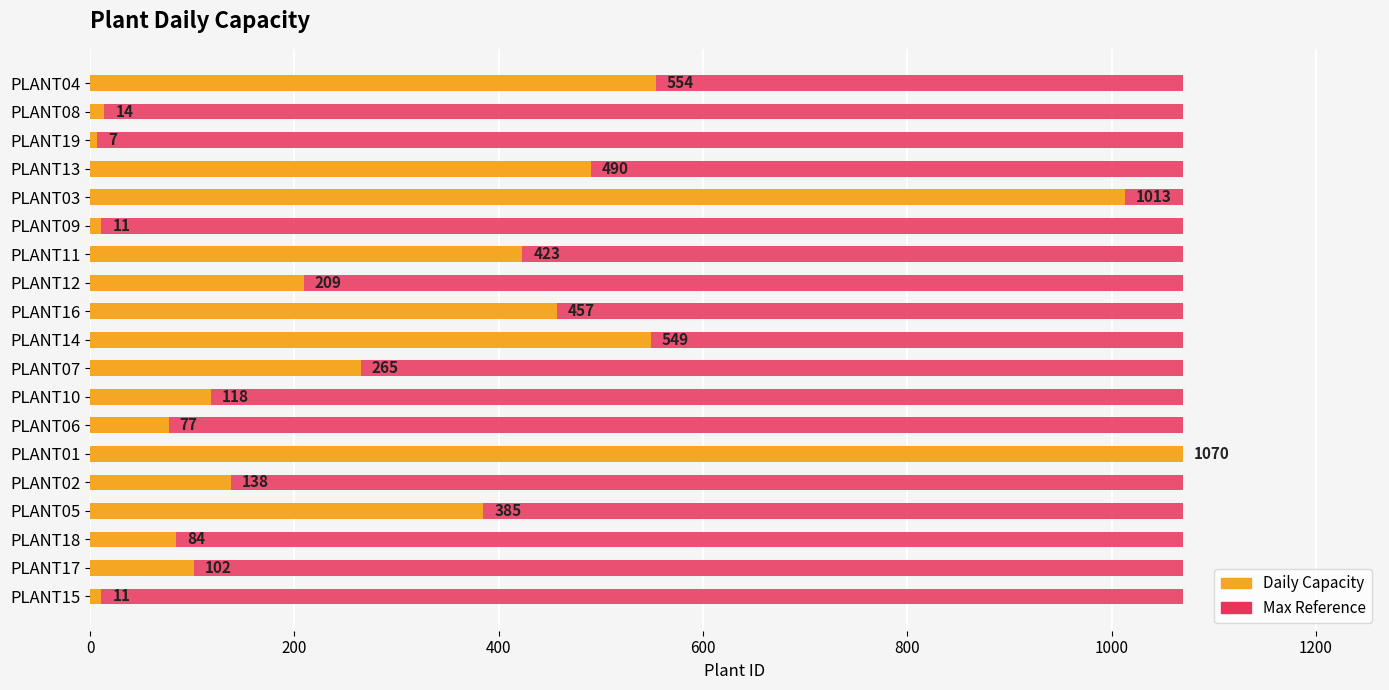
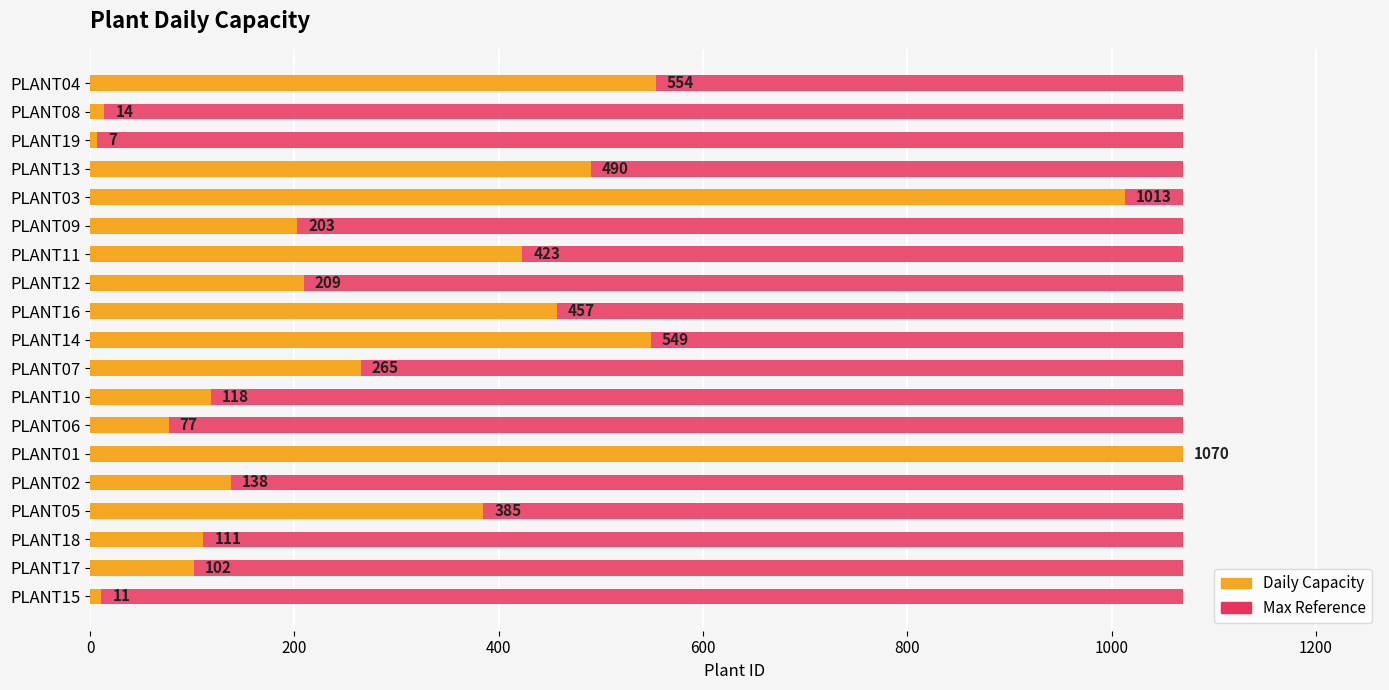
Daily Capacity, PLANT09: 11 -> 203
Daily Capacity, PLANT18: 84 -> 111
